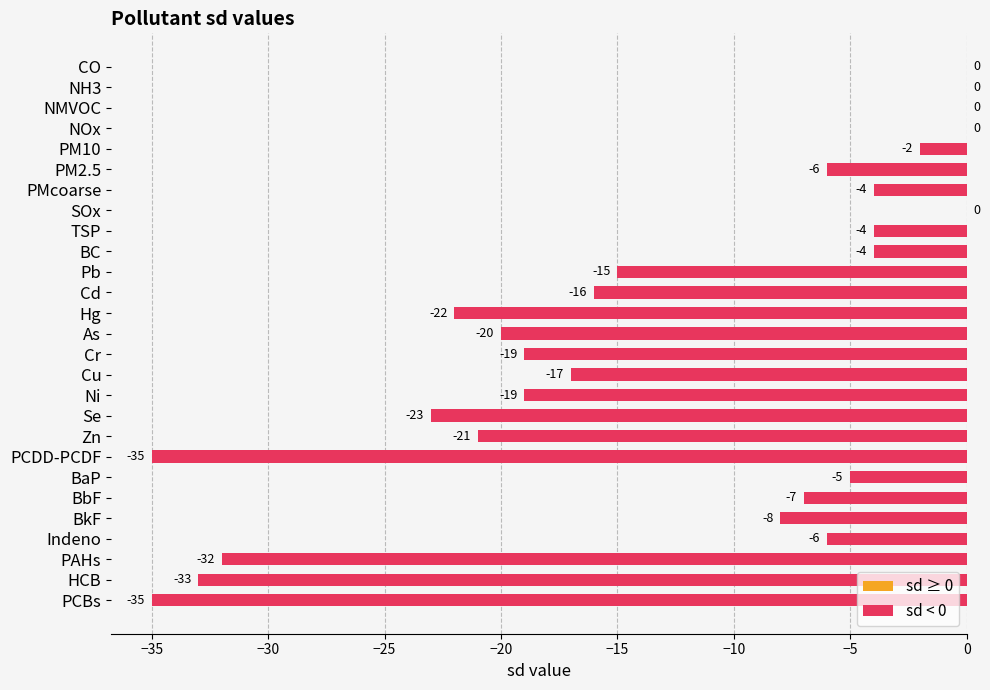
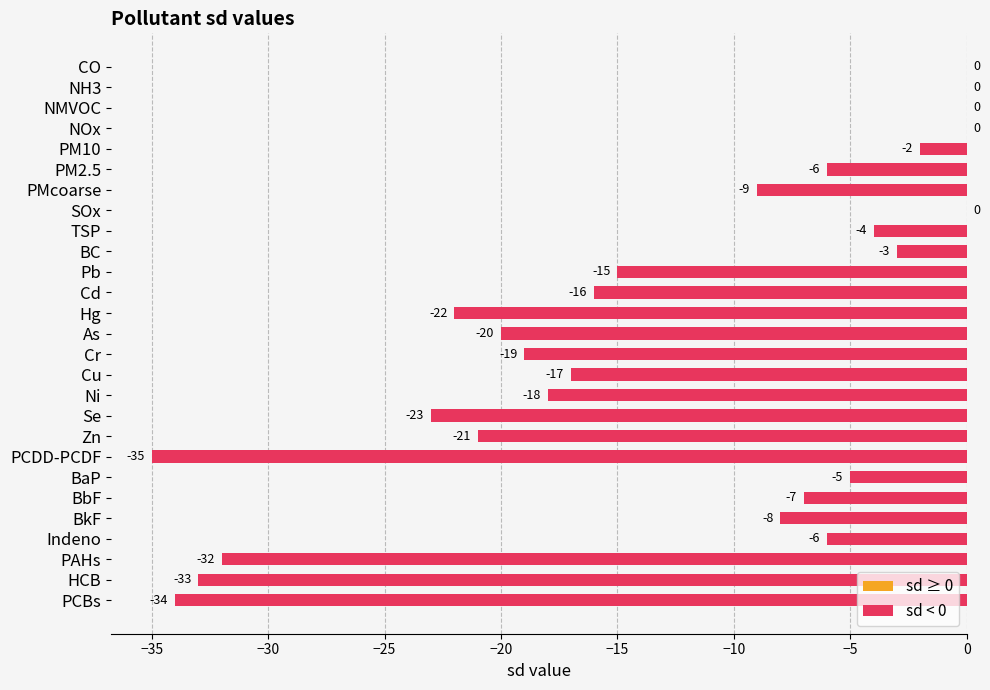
PMcoarse: -4 -> -9
BC: -4 -> -3
Ni: -19 -> -18
PCBs: -35 -> -34
